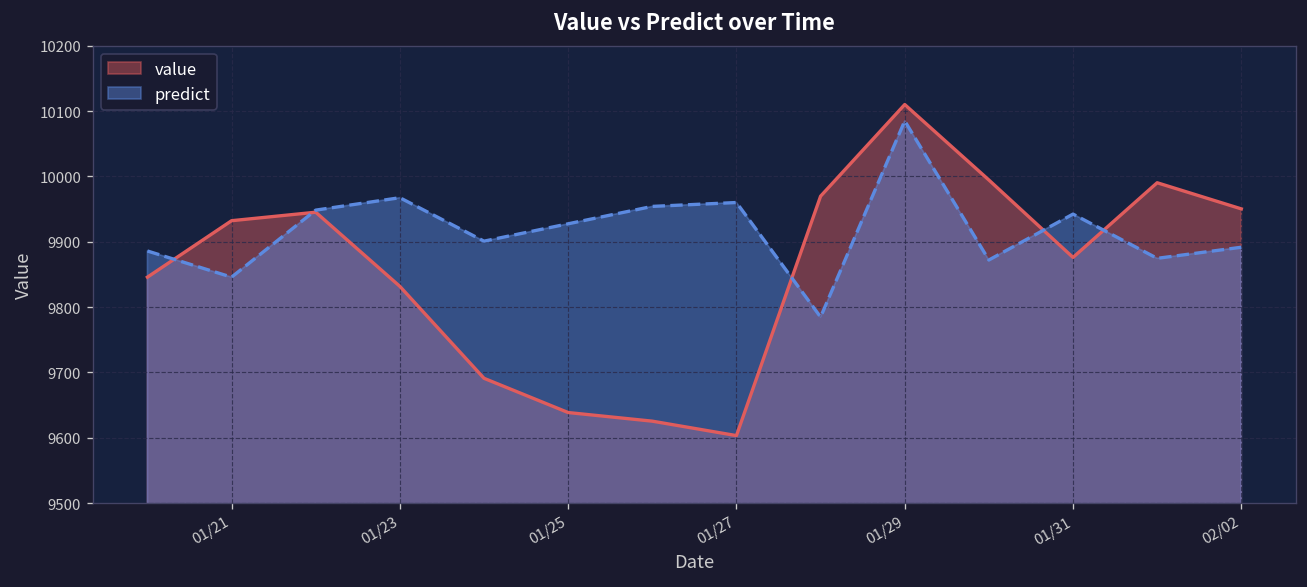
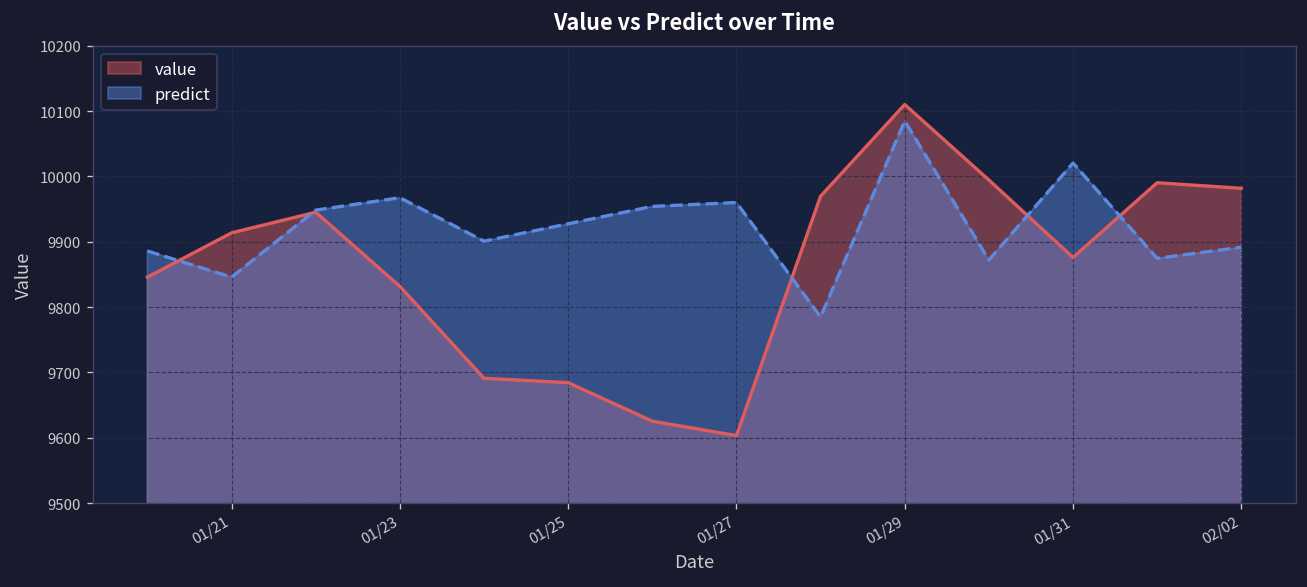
value, 01/21: 9930 -> 9910
value, 01/25: 9640 -> 9680
predict, 01/31: 9940 -> 10020
value, 02/02: 9950 -> 9980
